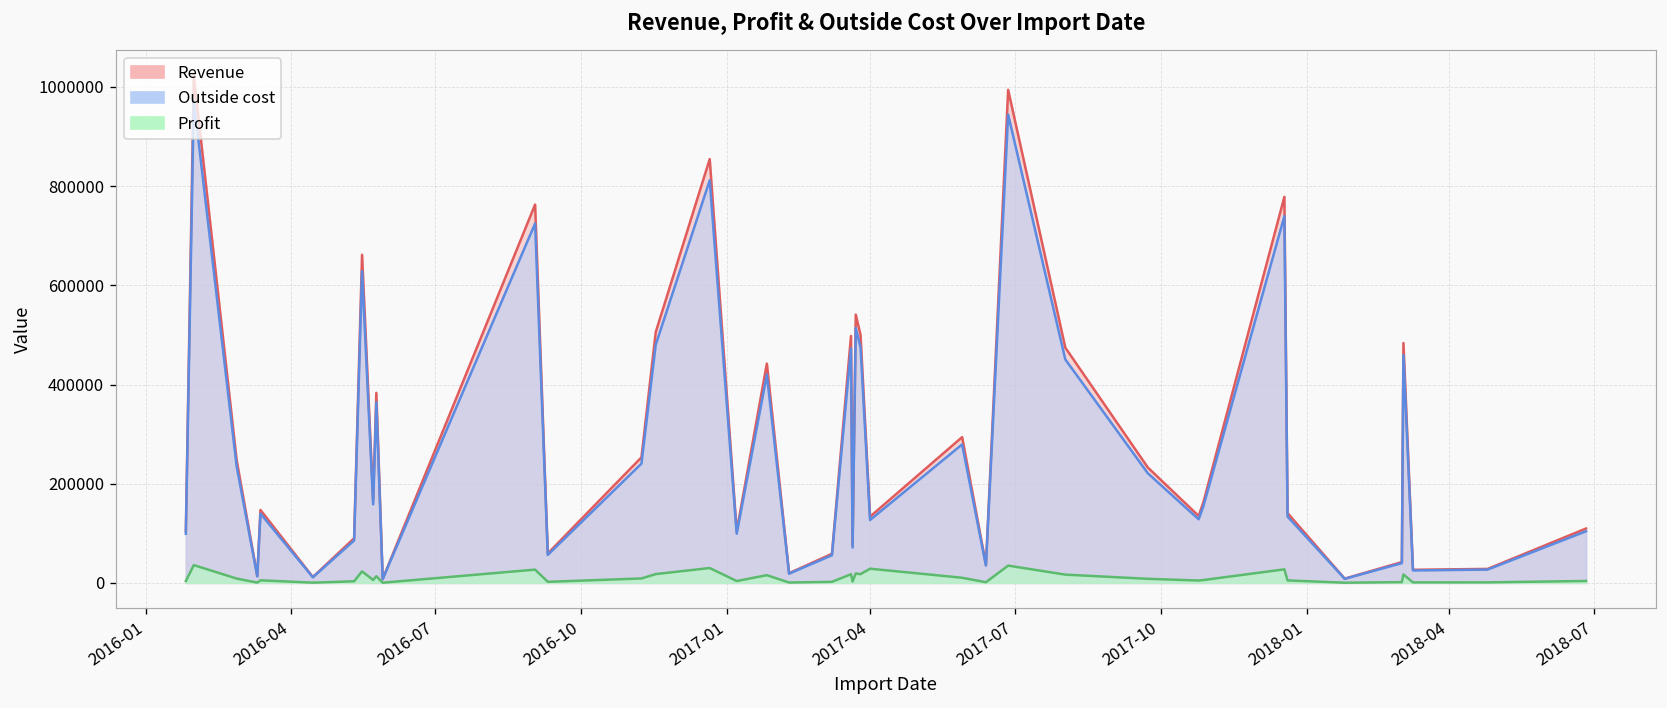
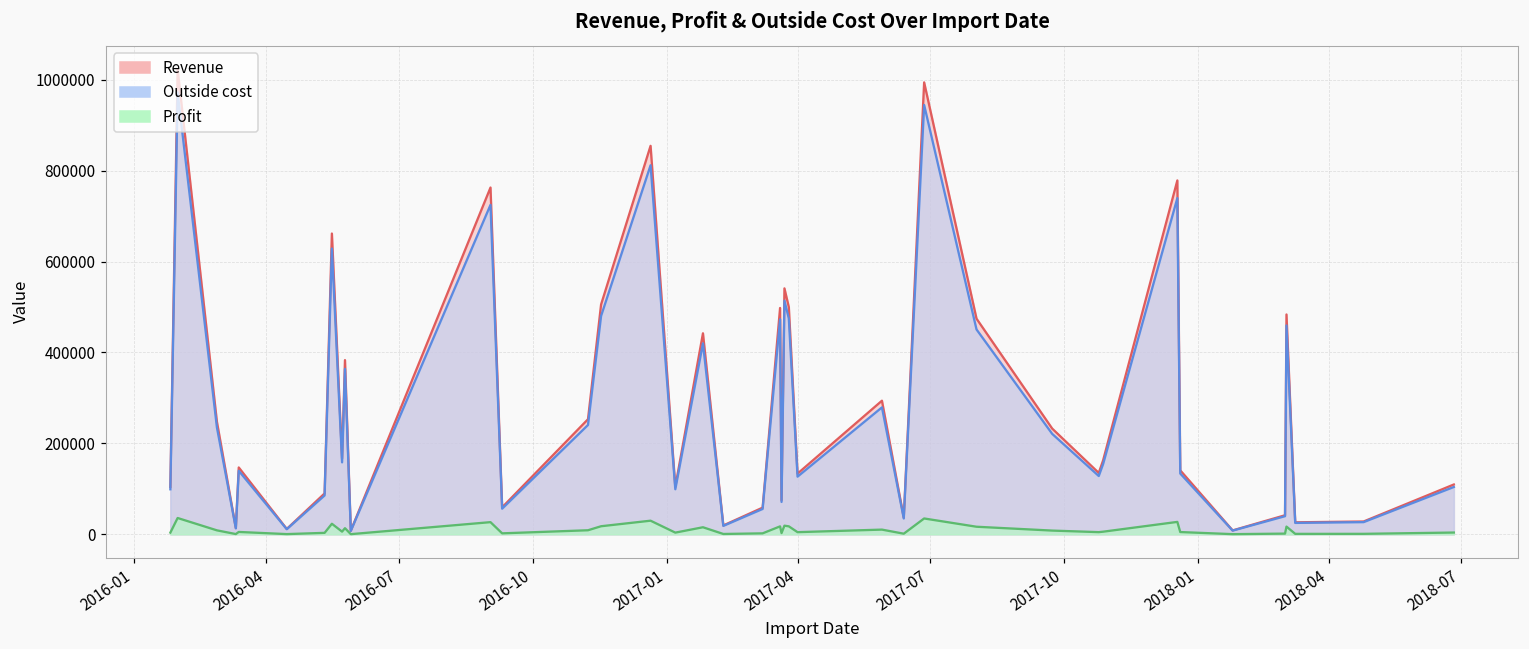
Profit, 2017-04: 30000 -> 0
